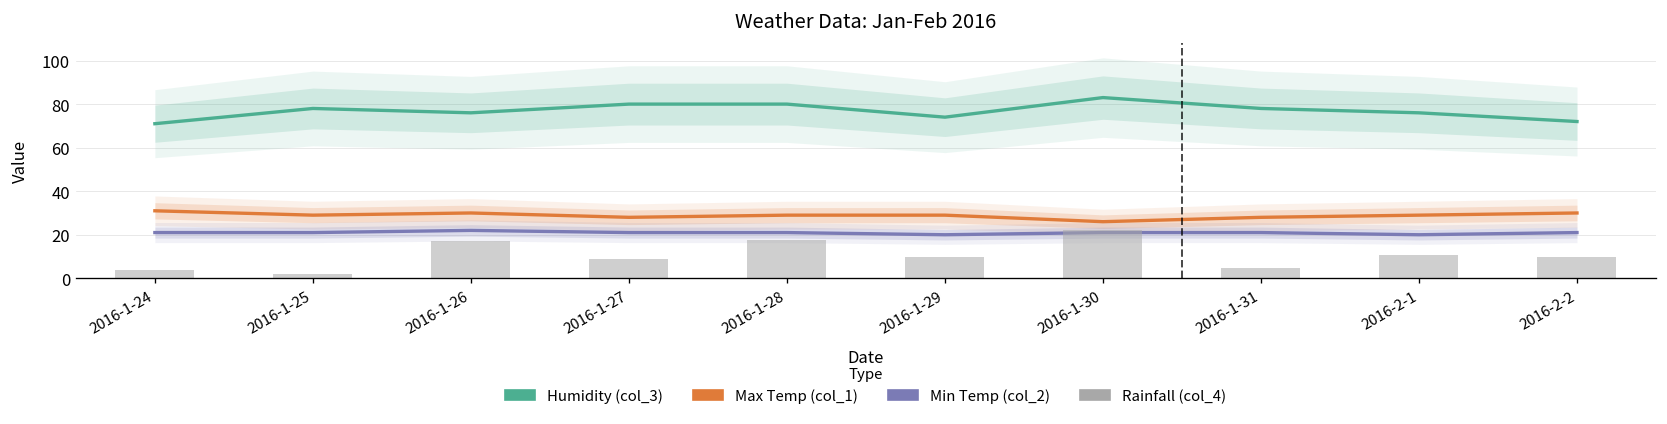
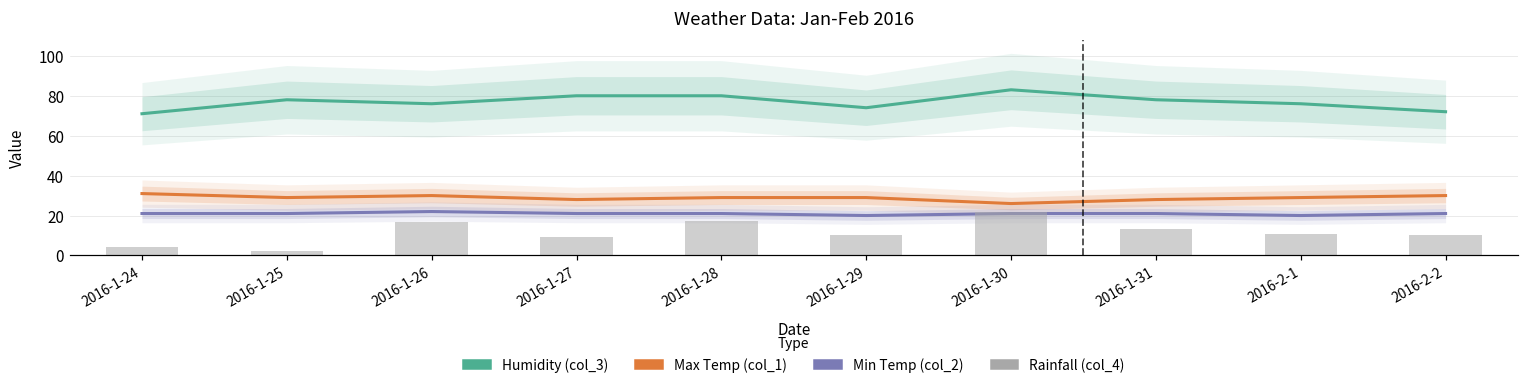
Rainfall (col_4), 2016-1-31: 5 -> 13
